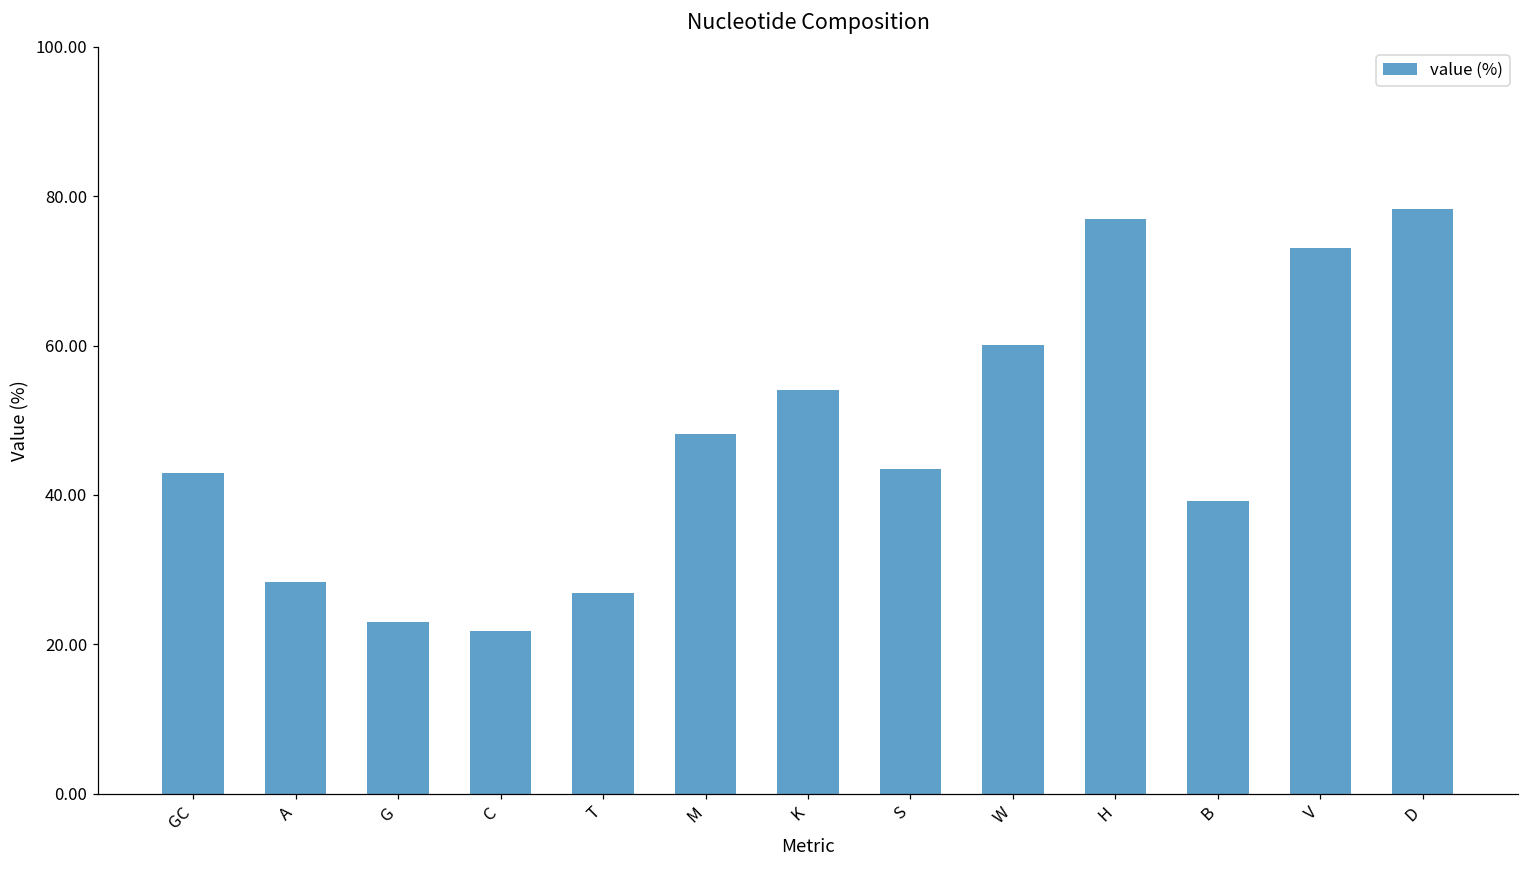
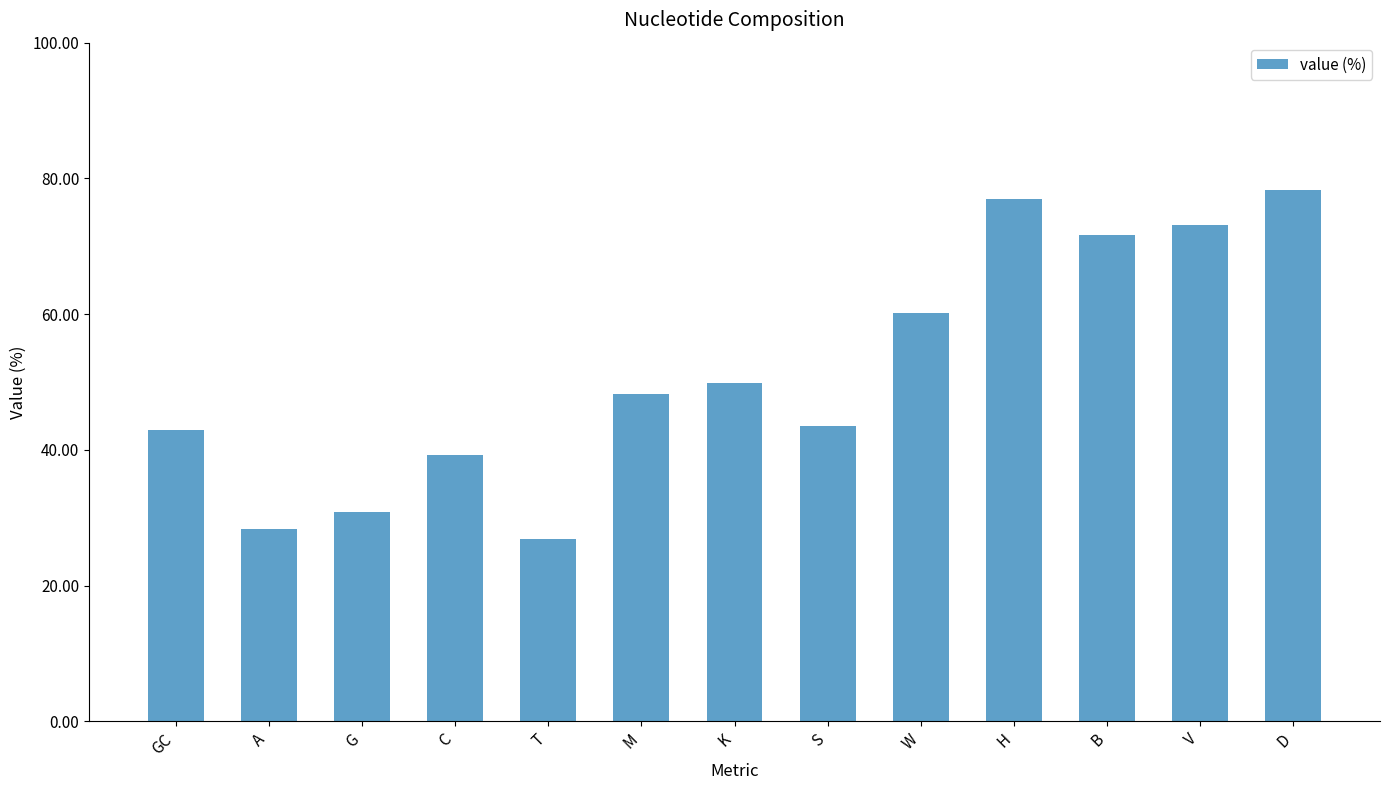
G: 23 -> 31
C: 22 -> 39
K: 54 -> 50
B: 39 -> 72
